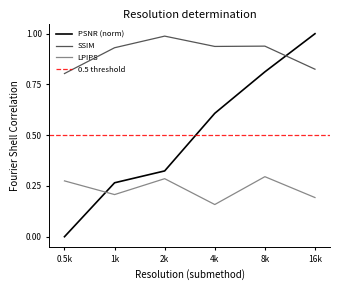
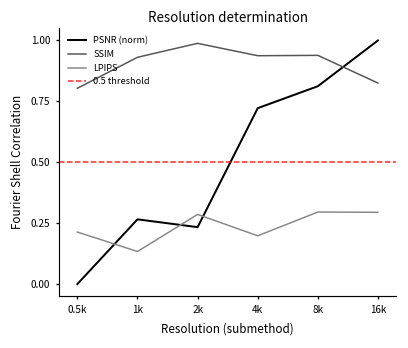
LPIPS, 0.5k: 0.28 -> 0.21
LPIPS, 1k: 0.21 -> 0.13
PSNR (norm), 2k: 0.32 -> 0.23
PSNR (norm), 4k: 0.61 -> 0.72
LPIPS, 4k: 0.16 -> 0.20
LPIPS, 16k: 0.19 -> 0.29
